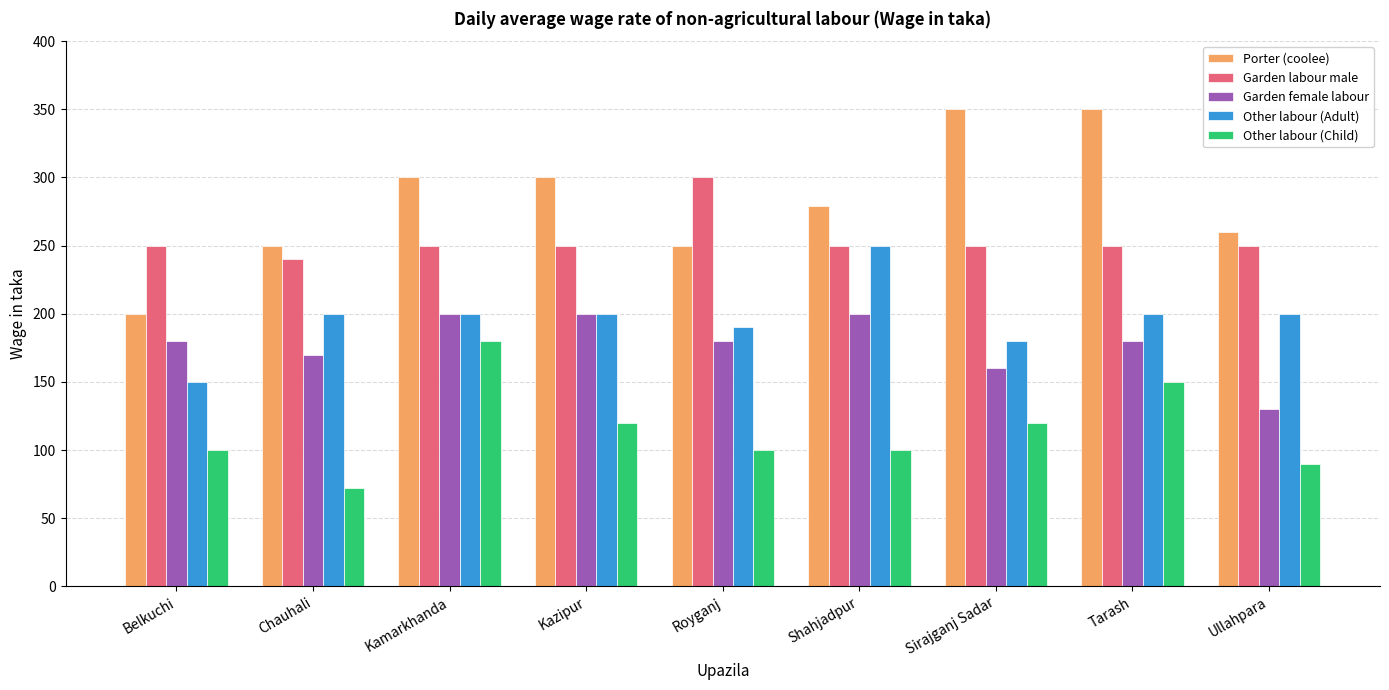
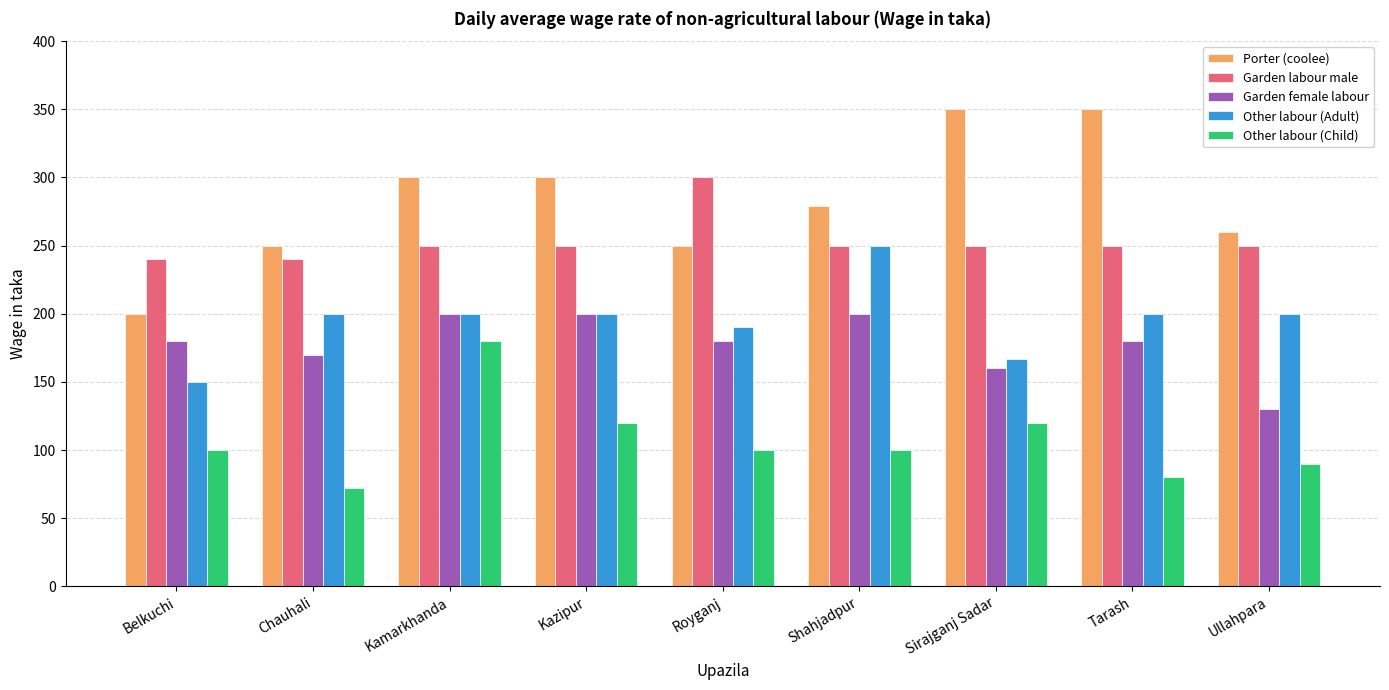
Garden labour male, Belkuchi: 250 -> 240
Other labour (Adult), Sirajganj Sadar: 180 -> 167
Other labour (Child), Tarash: 150 -> 80
